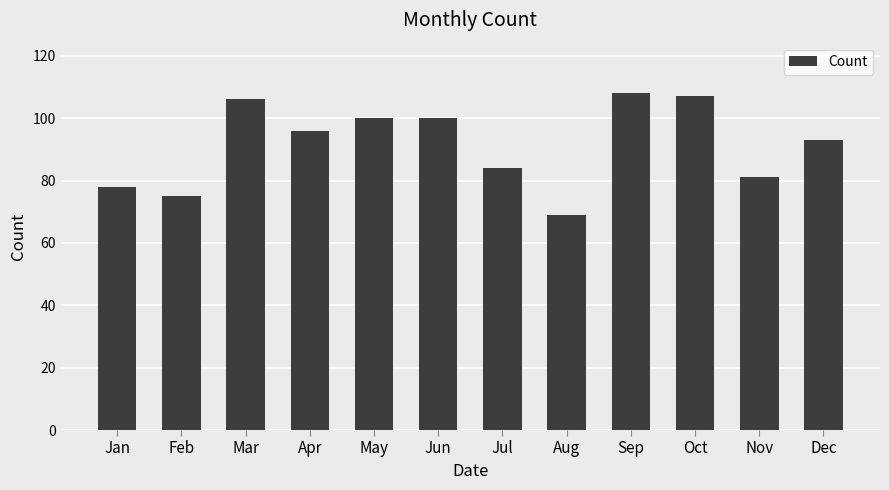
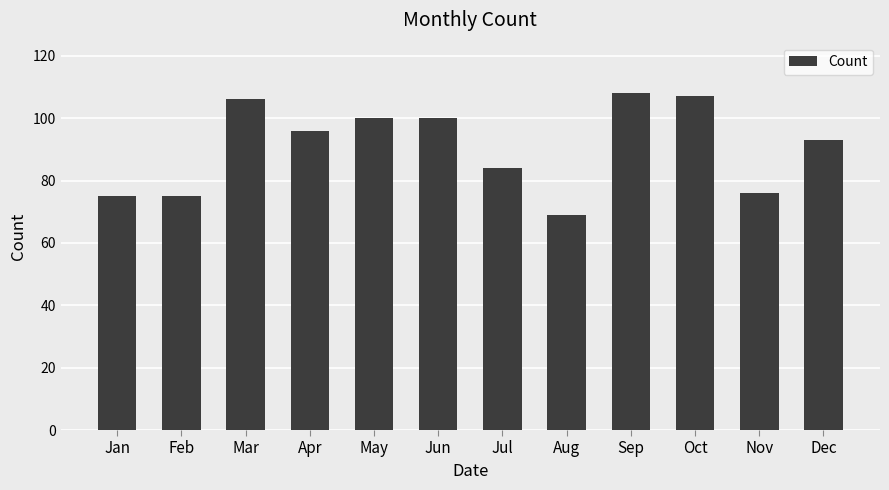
Jan: 78 -> 75
Nov: 81 -> 76
